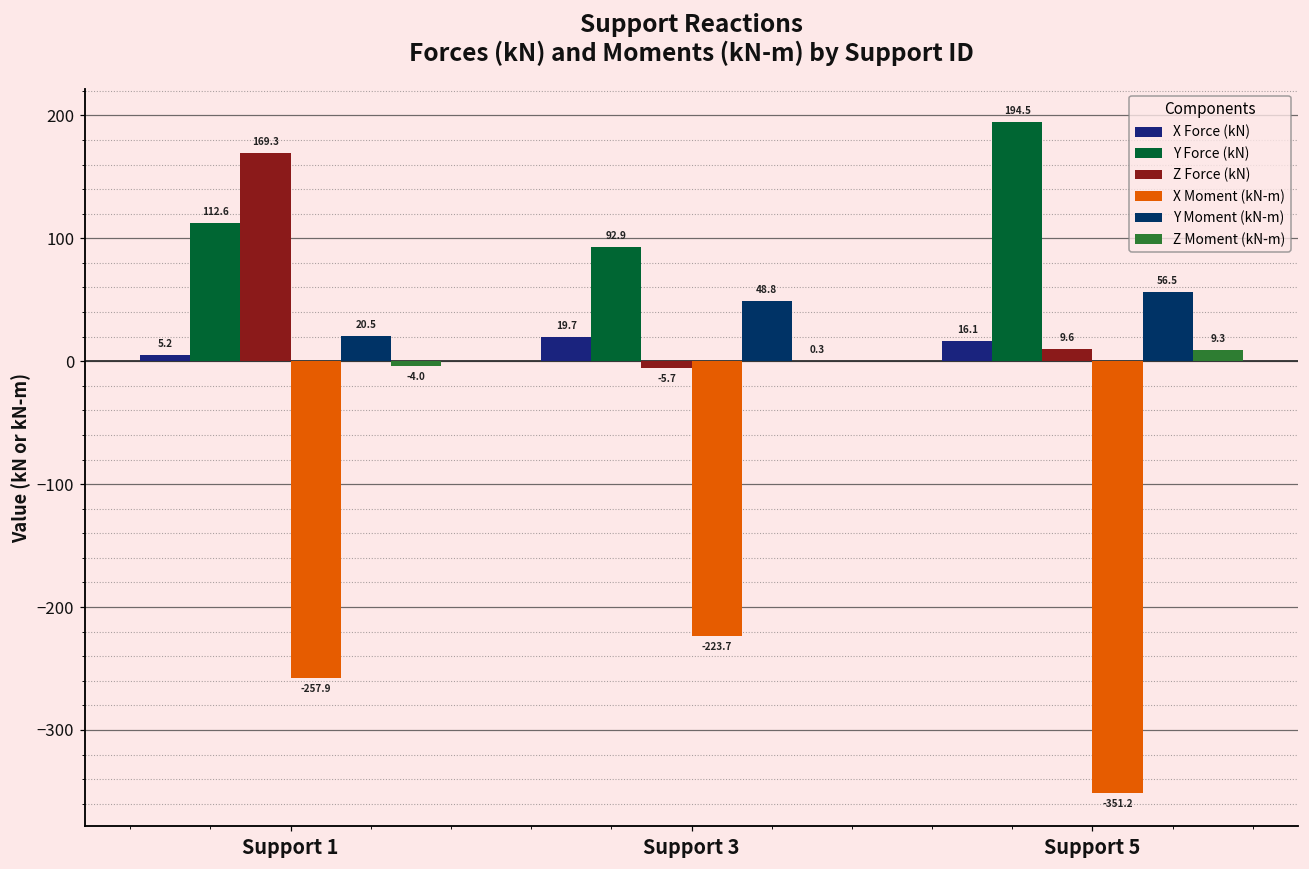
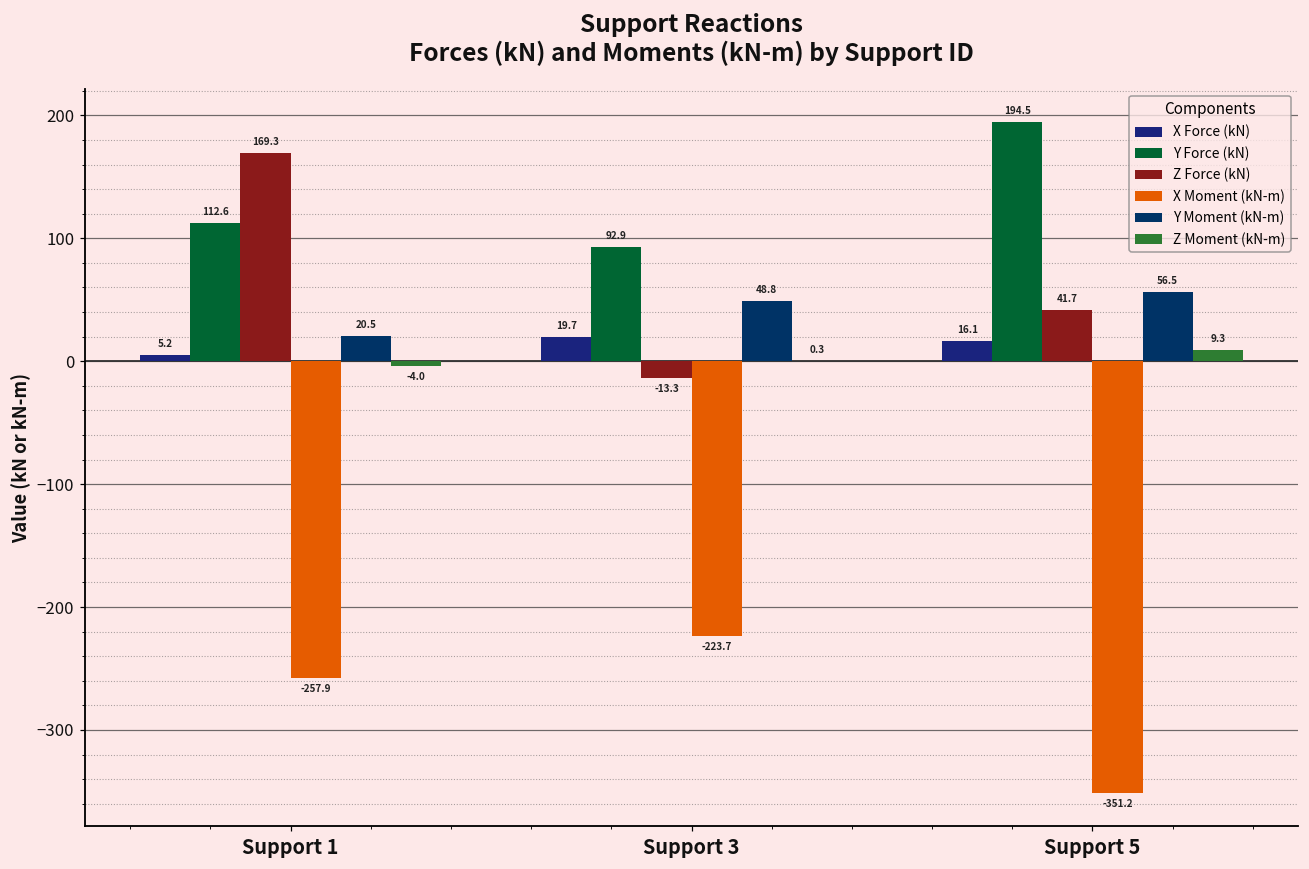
Z Force (kN), Support 3: -5.7 -> -13.3
Z Force (kN), Support 5: 9.6 -> 41.7
